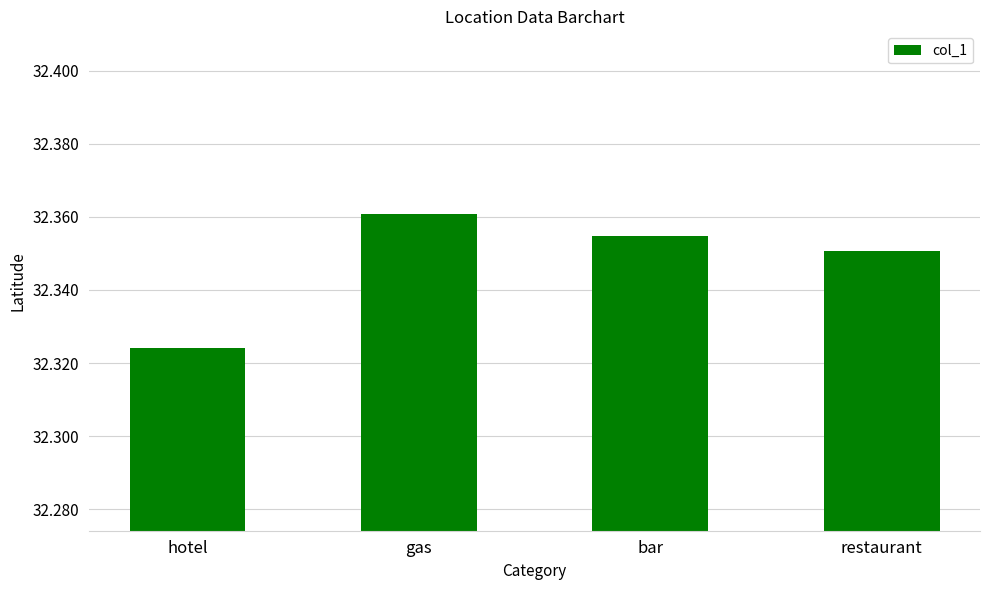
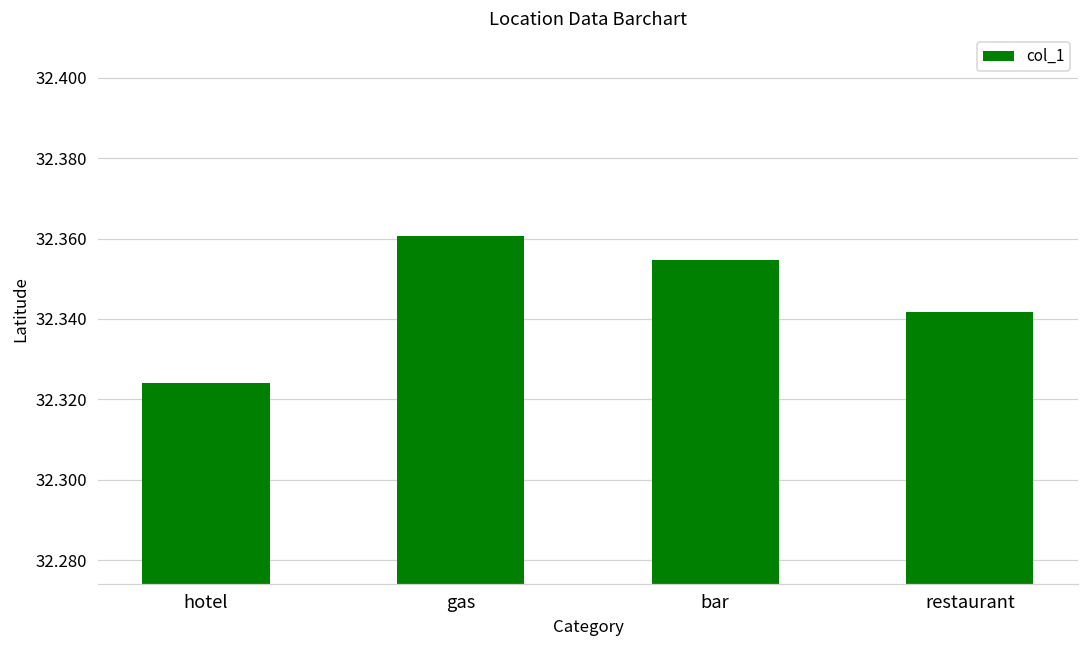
restaurant: 32.351 -> 32.342
